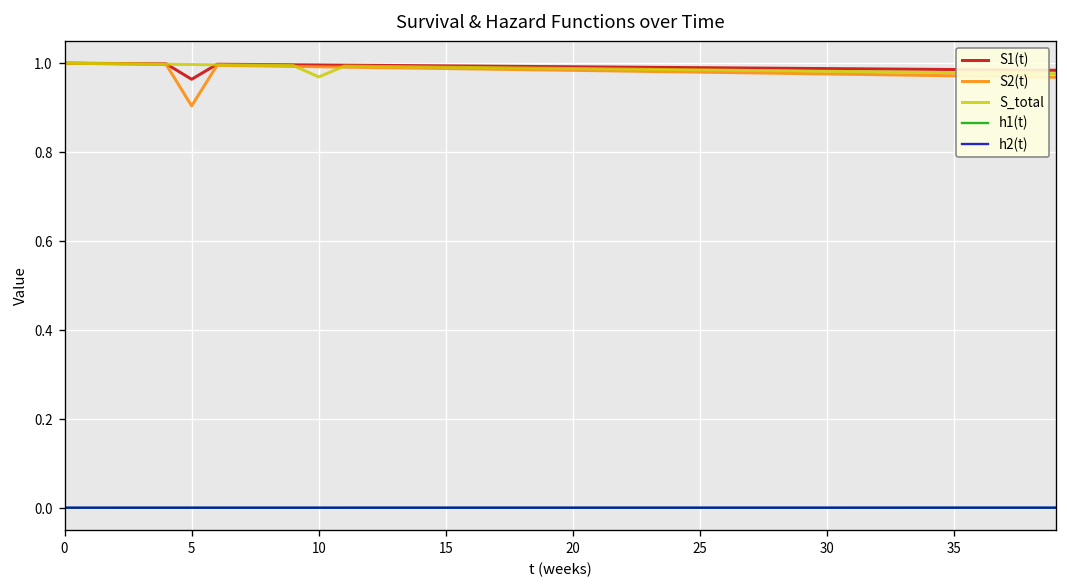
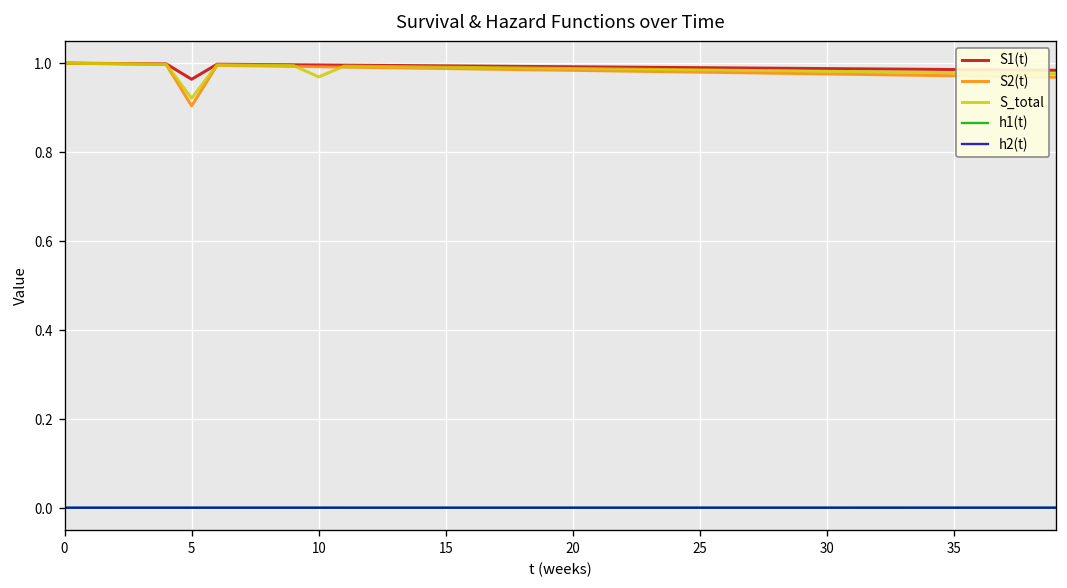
S_total, 5: 1.00 -> 0.92
